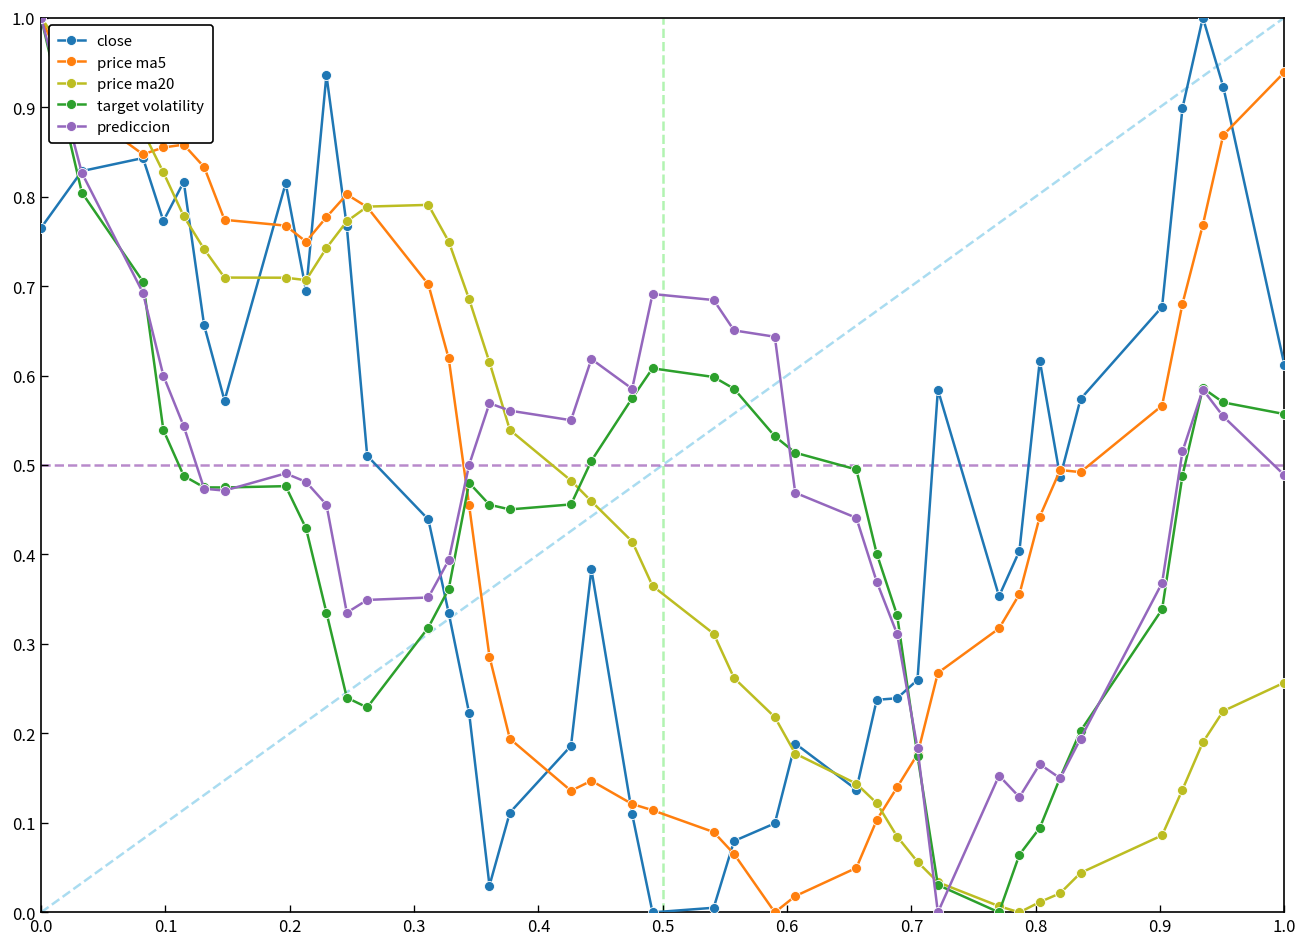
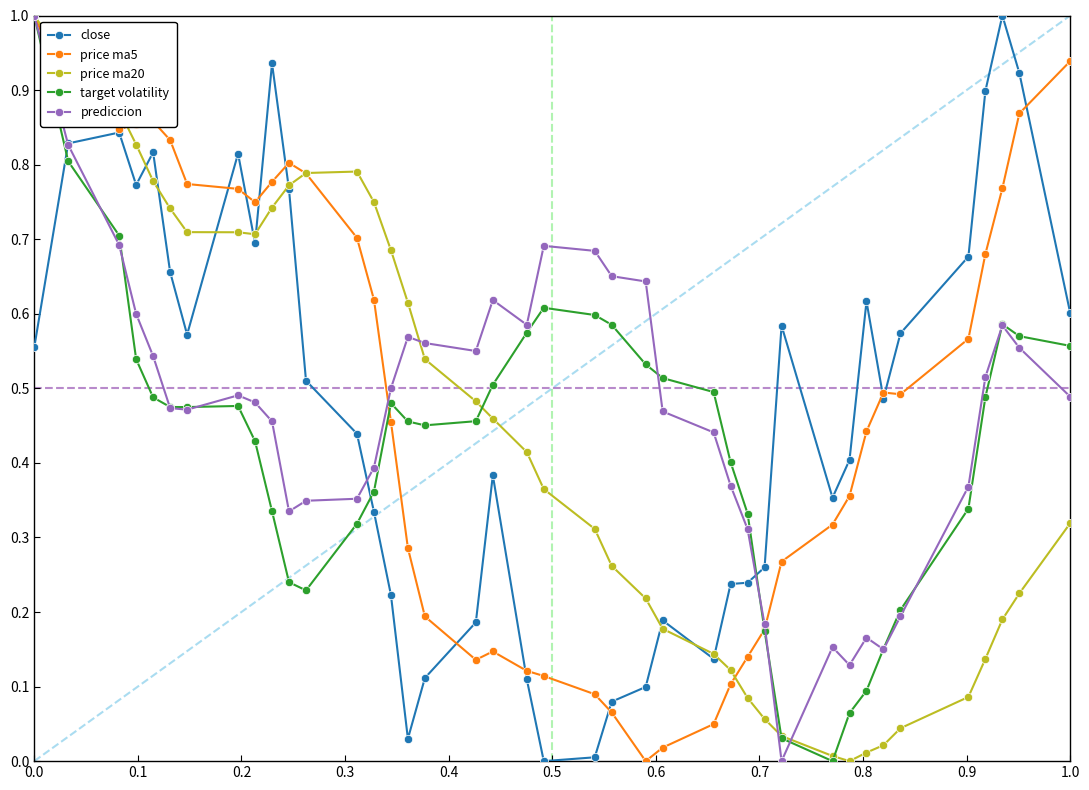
close, 0.0: 0.77 -> 0.55
close, 1.0: 0.61 -> 0.60
price ma20, 1.0: 0.26 -> 0.32
